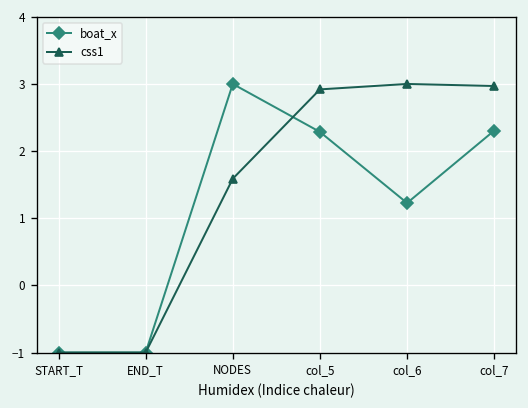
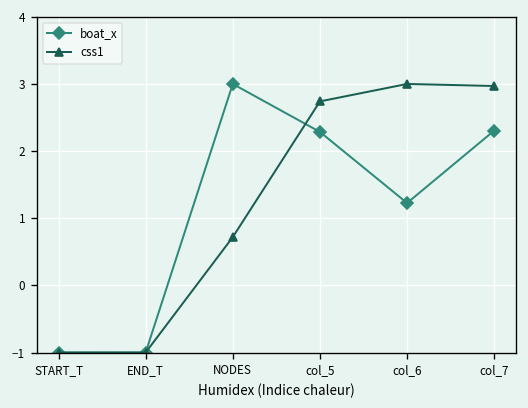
css1, NODES: 1.6 -> 0.7
css1, col_5: 2.9 -> 2.7
